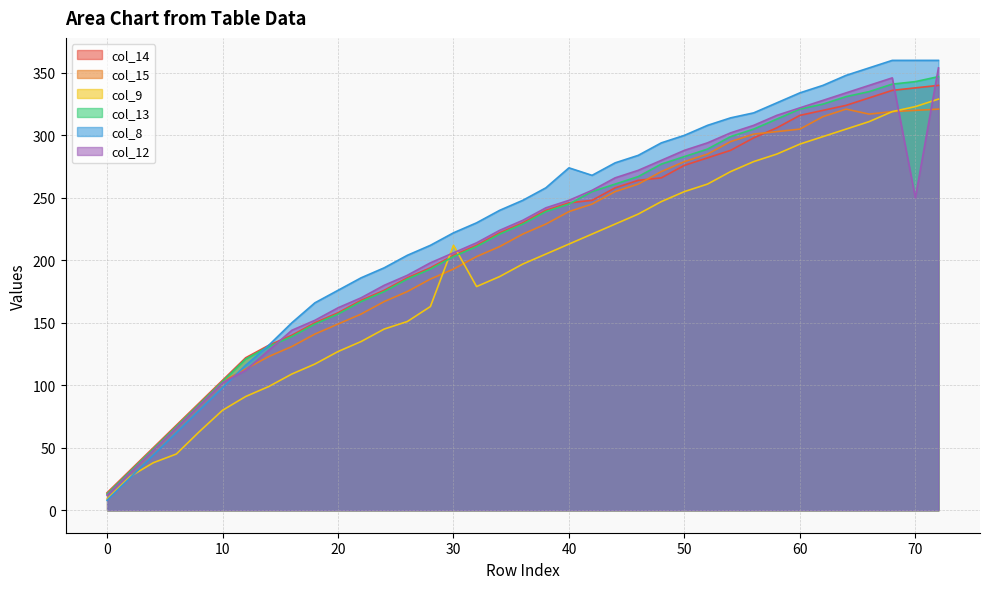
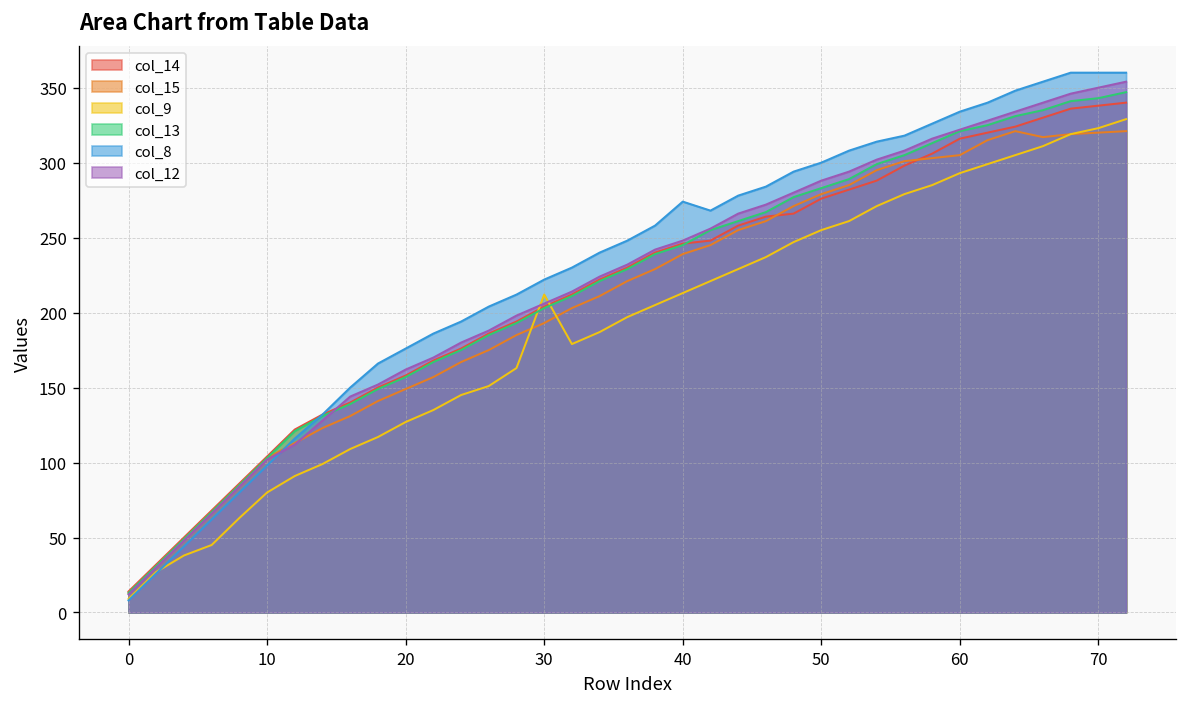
col_12, 70: 250 -> 350
